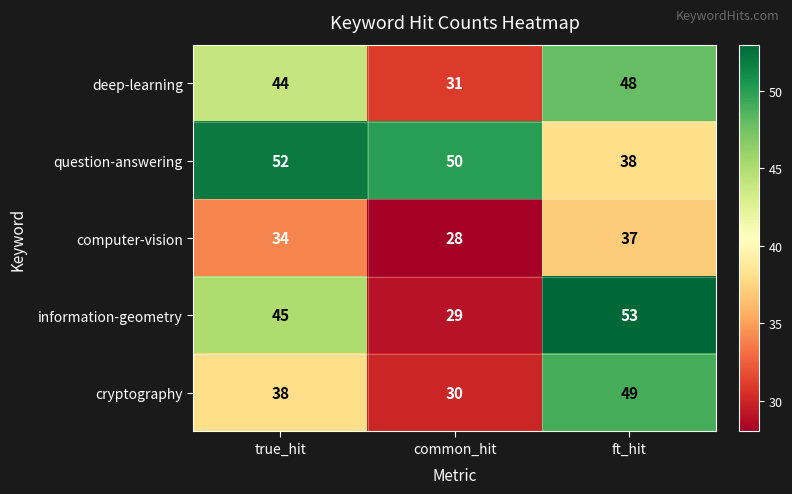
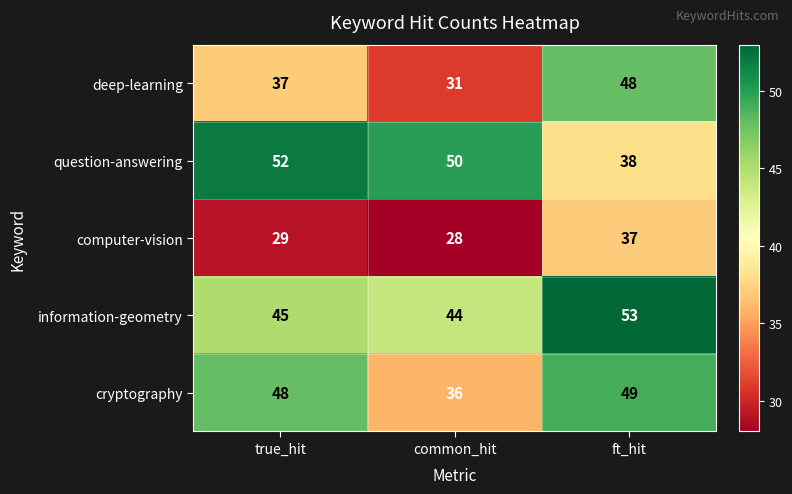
deep-learning, true_hit: 44 -> 37
computer-vision, true_hit: 34 -> 29
information-geometry, common_hit: 29 -> 44
cryptography, true_hit: 38 -> 48
cryptography, common_hit: 30 -> 36
